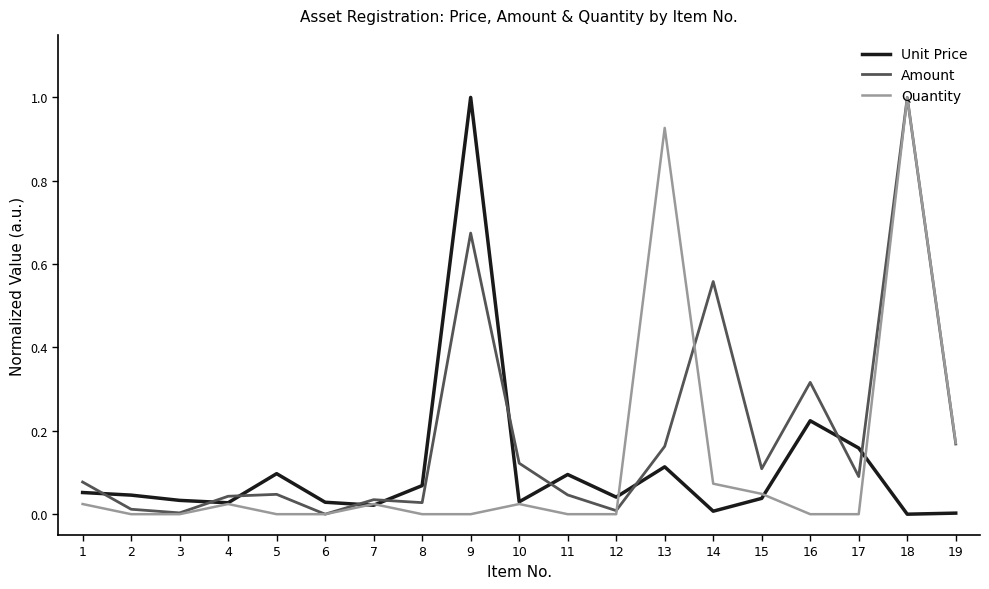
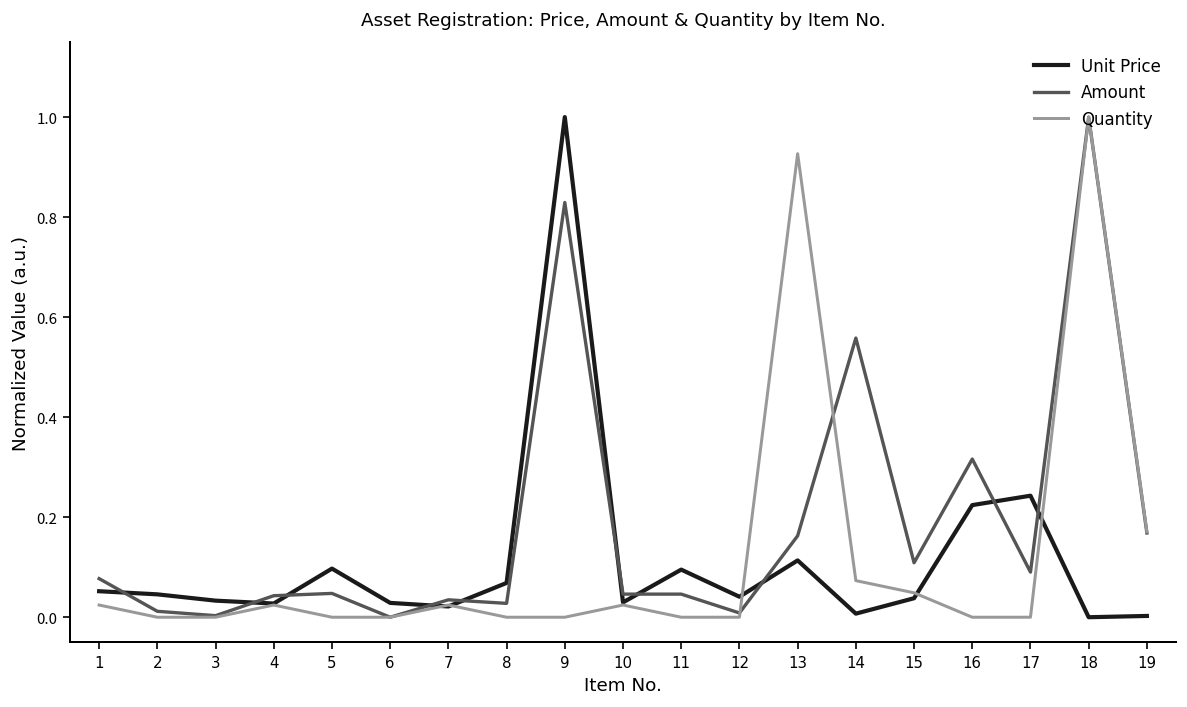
Amount, 9: 0.67 -> 0.83
Amount, 10: 0.12 -> 0.05
Unit Price, 17: 0.16 -> 0.24
